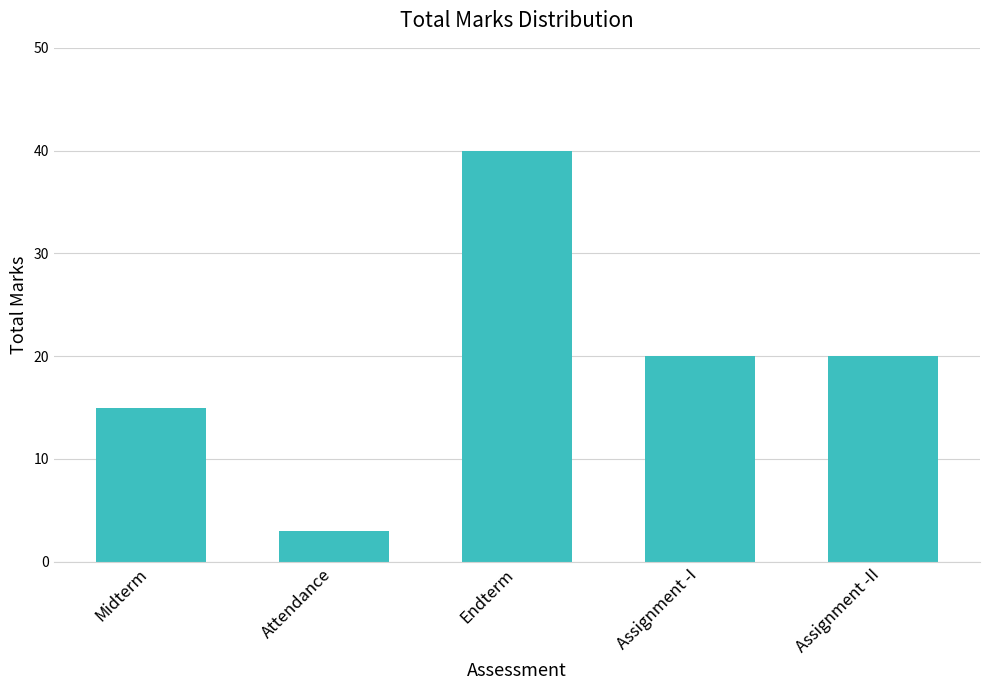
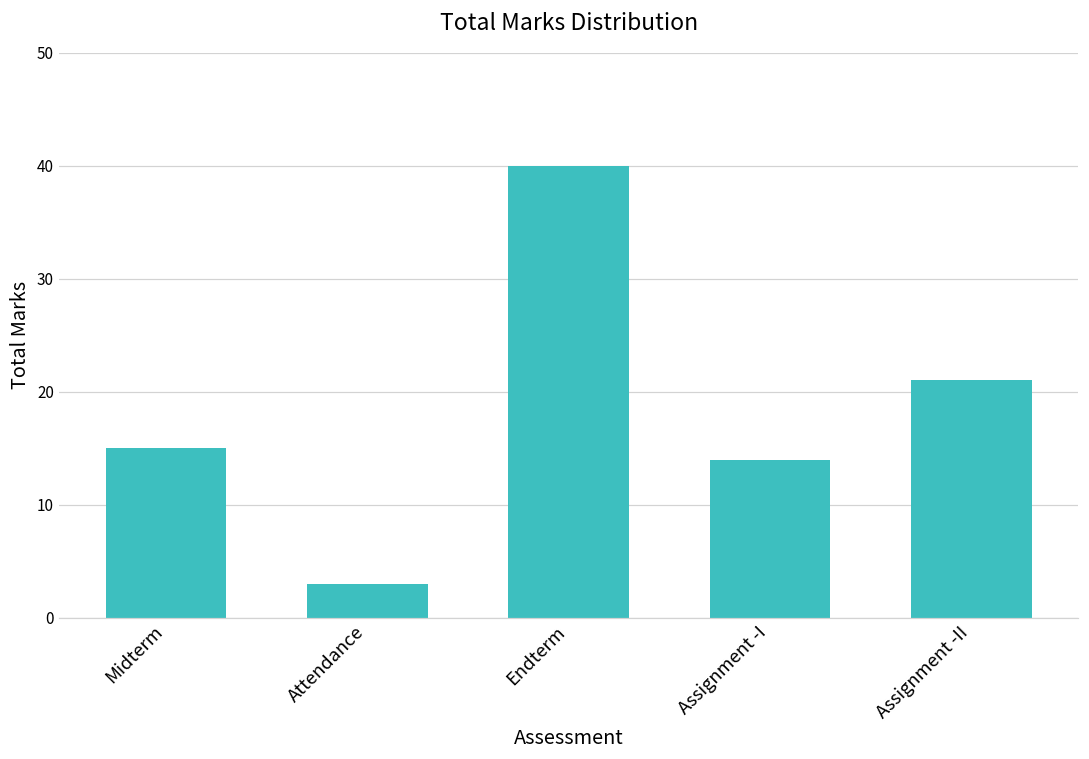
Assignment -I: 20 -> 14
Assignment -II: 20 -> 21
